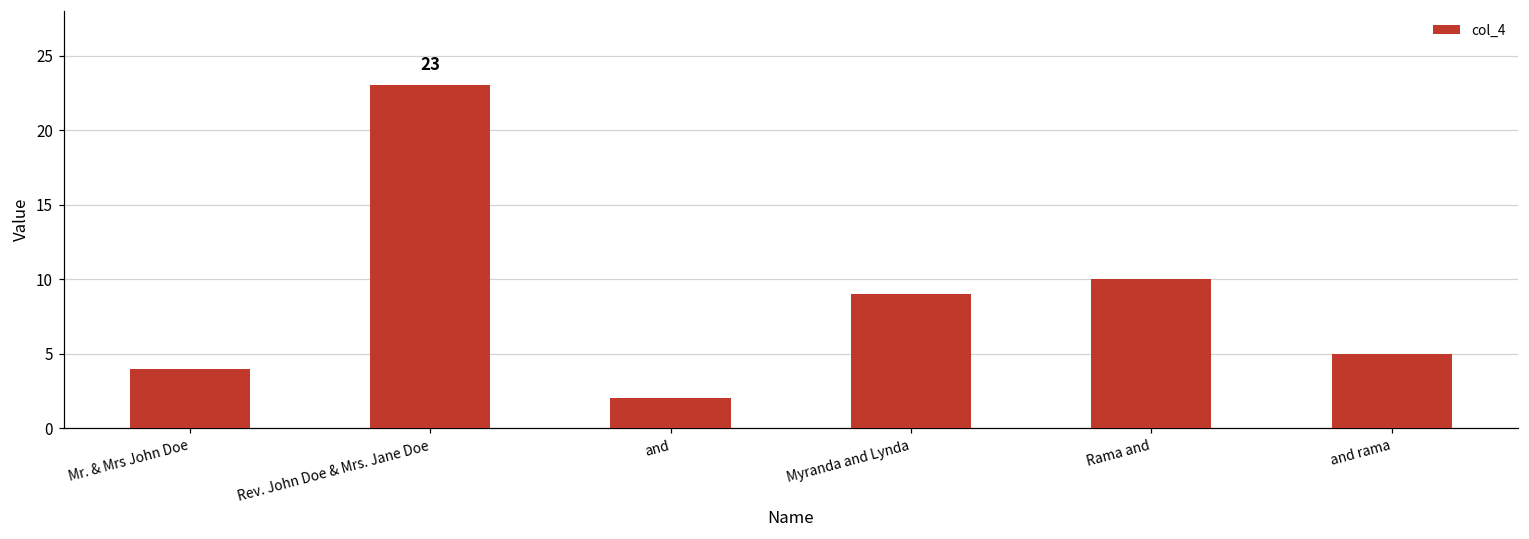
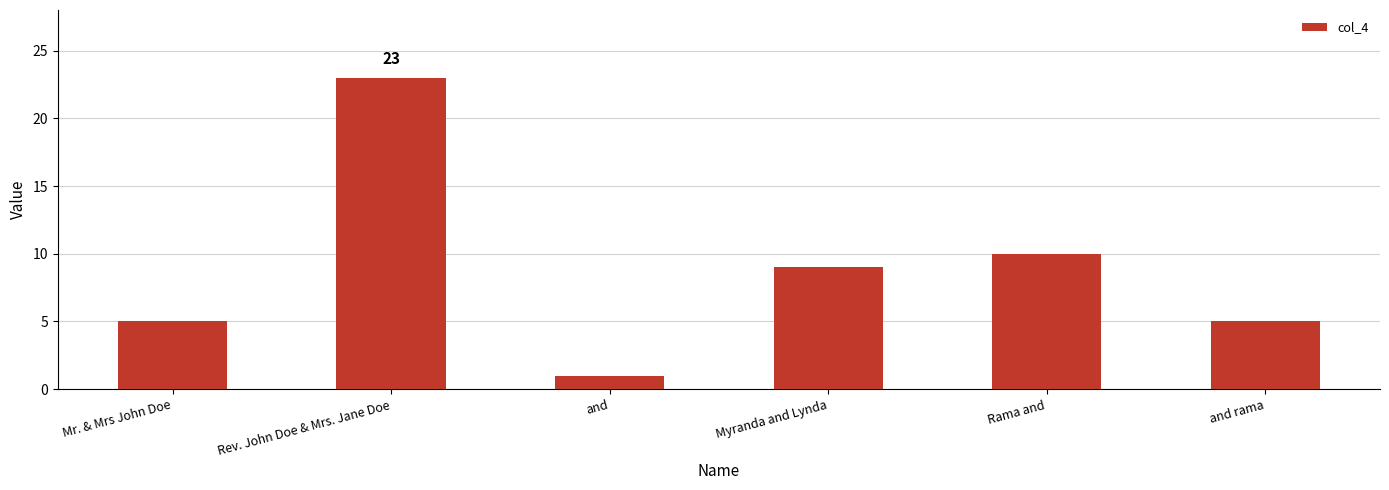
Mr. & Mrs John Doe: 4 -> 5
and: 2 -> 1
